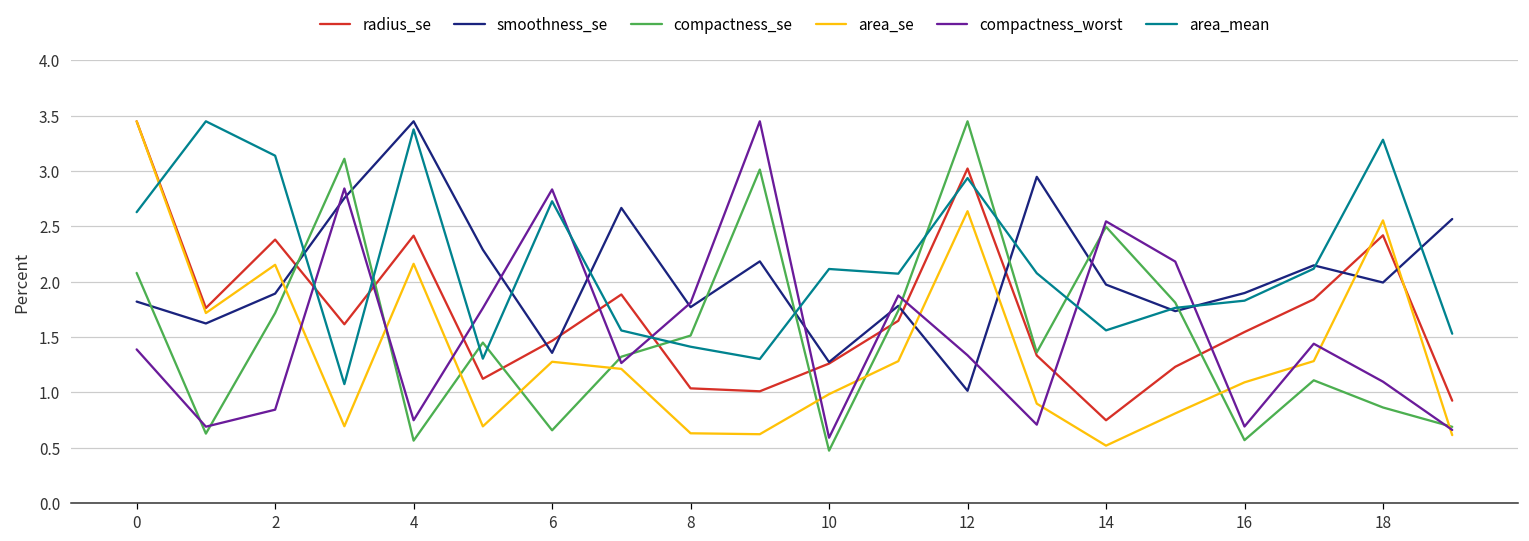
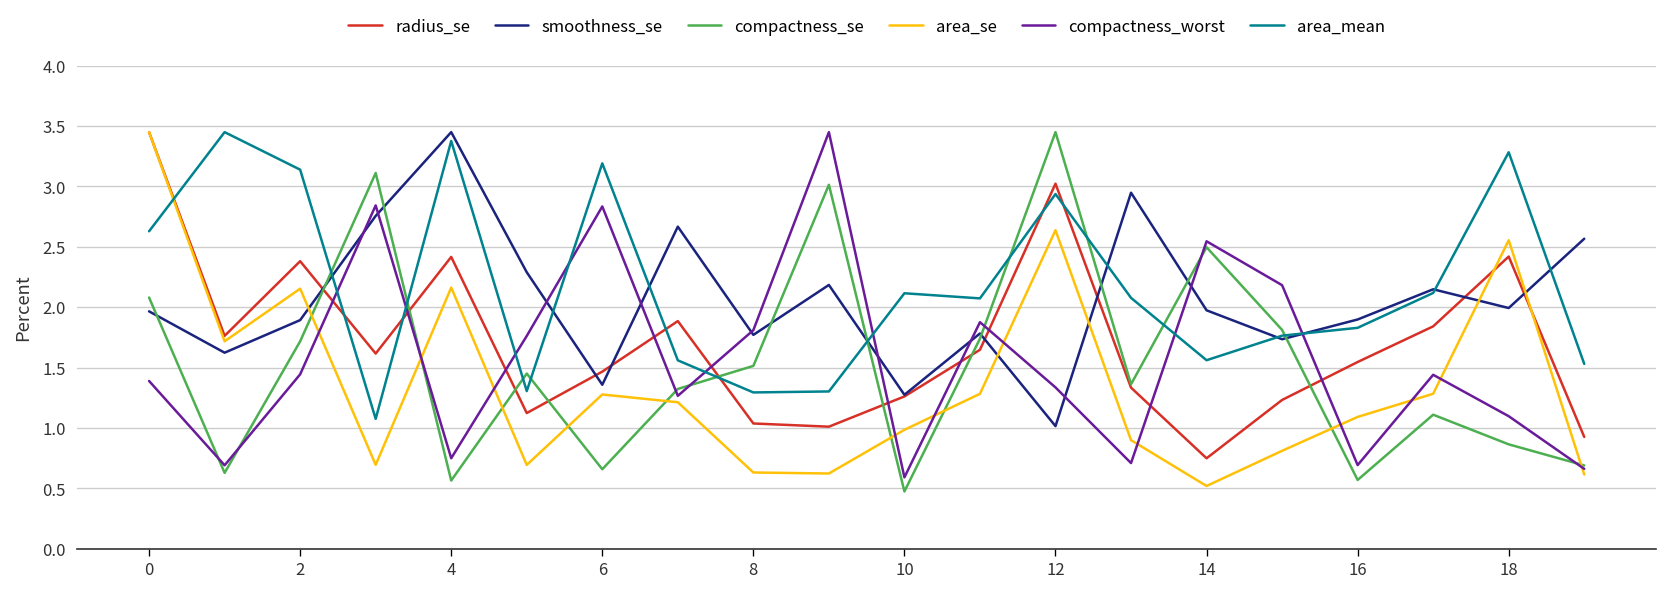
smoothness_se, 0: 1.82 -> 1.97
compactness_worst, 2: 0.84 -> 1.44
area_mean, 6: 2.73 -> 3.19
area_mean, 8: 1.41 -> 1.29
